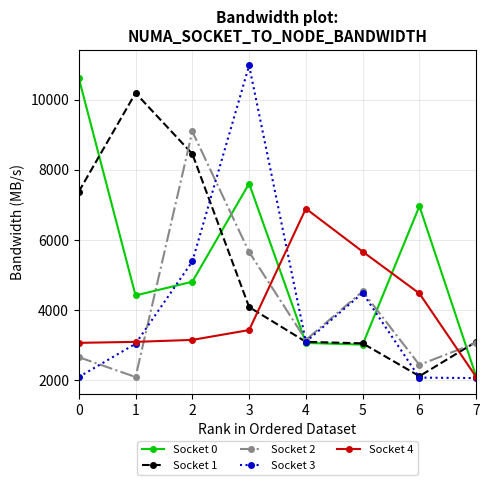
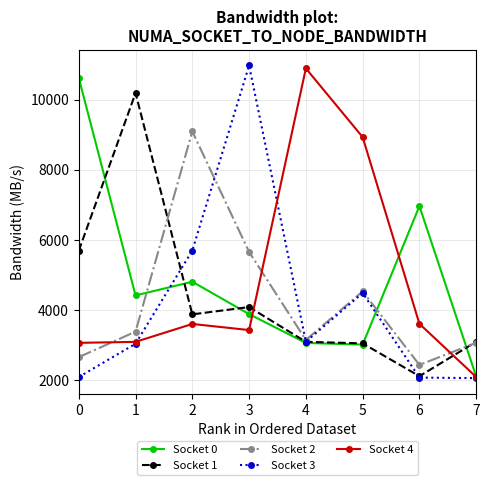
Socket 1, 0: 7400 -> 5700
Socket 2, 1: 2100 -> 3400
Socket 1, 2: 8500 -> 3900
Socket 3, 2: 5400 -> 5700
Socket 4, 2: 3200 -> 3600
Socket 0, 3: 7600 -> 3900
Socket 4, 4: 6900 -> 10900
Socket 4, 5: 5700 -> 8900
Socket 4, 6: 4500 -> 3600
